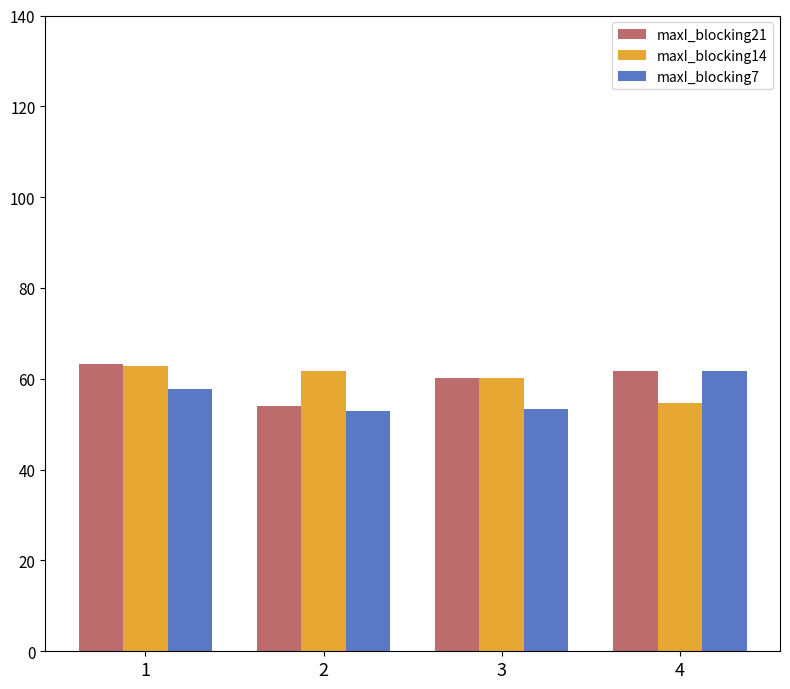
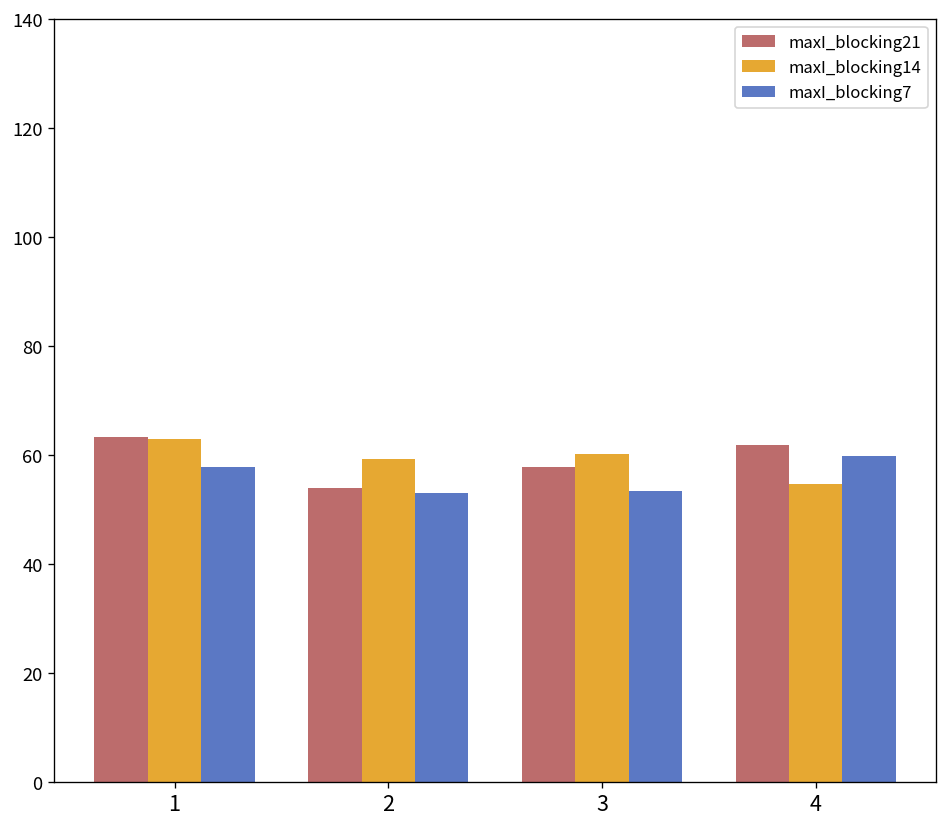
maxI_blocking14, 2: 62 -> 59
maxI_blocking21, 3: 60 -> 58
maxI_blocking7, 4: 62 -> 60
